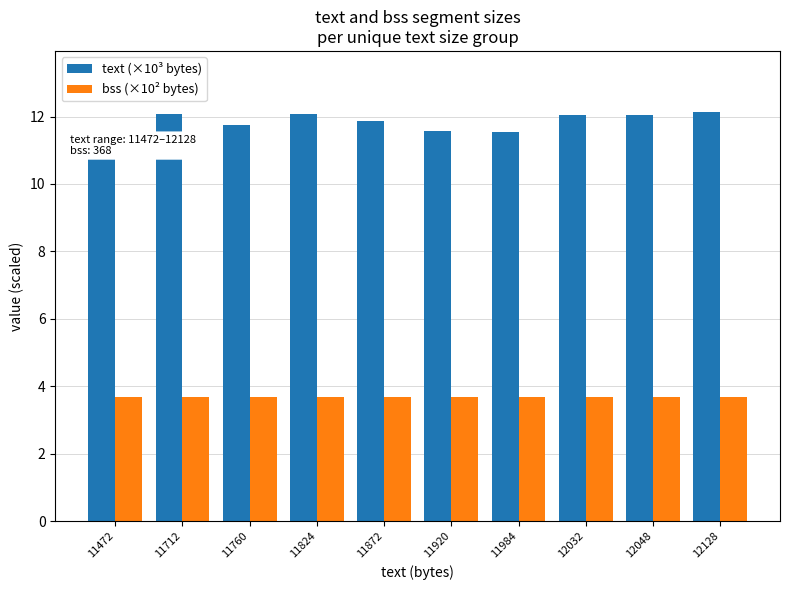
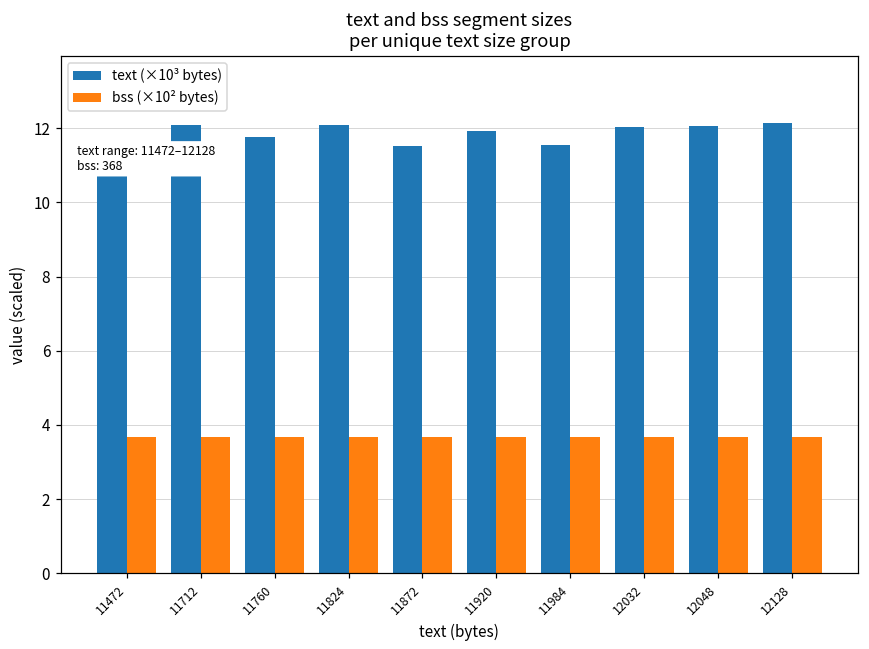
text (×10³ bytes), 11872: 11.9 -> 11.5
text (×10³ bytes), 11920: 11.6 -> 11.9
